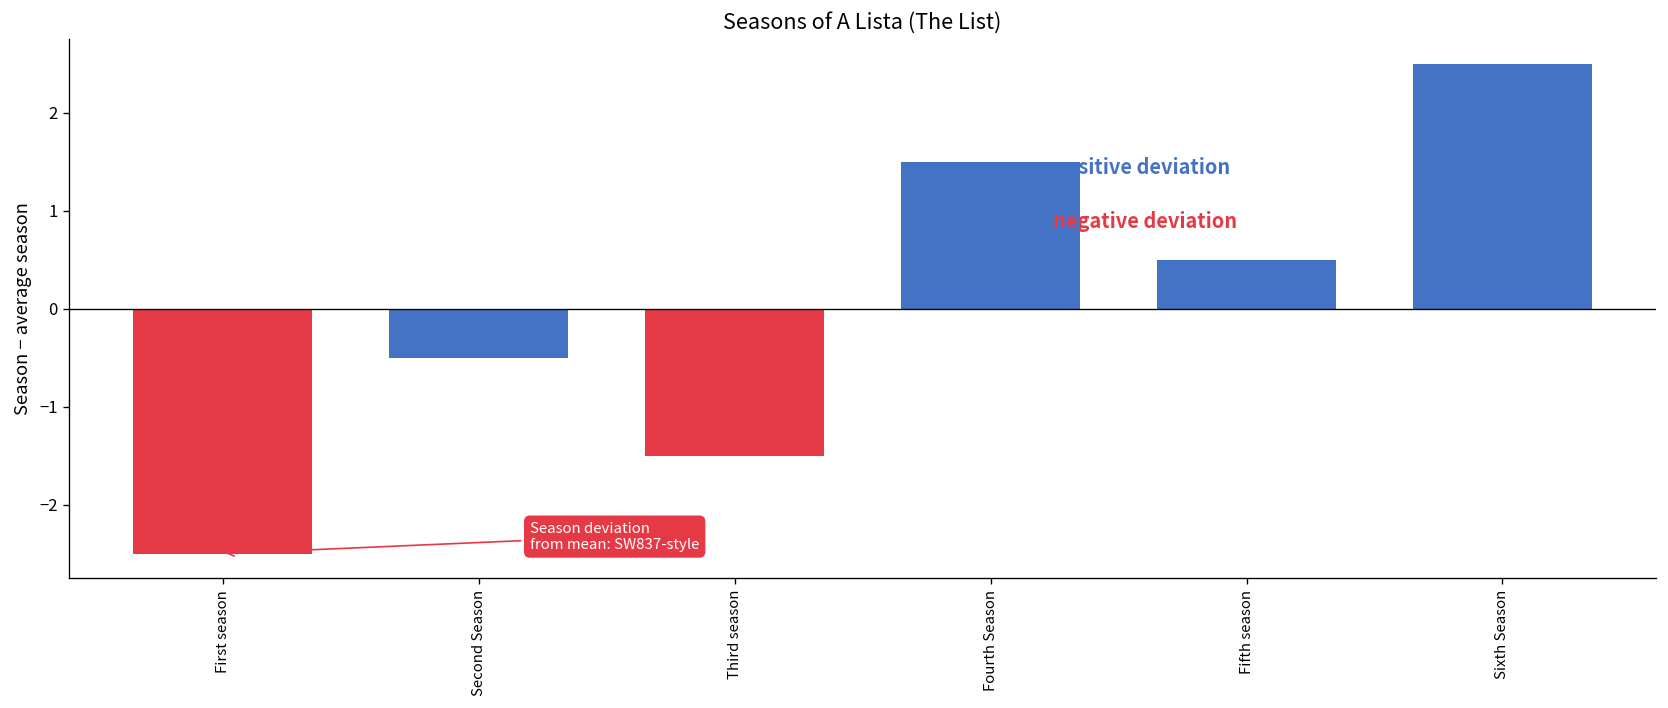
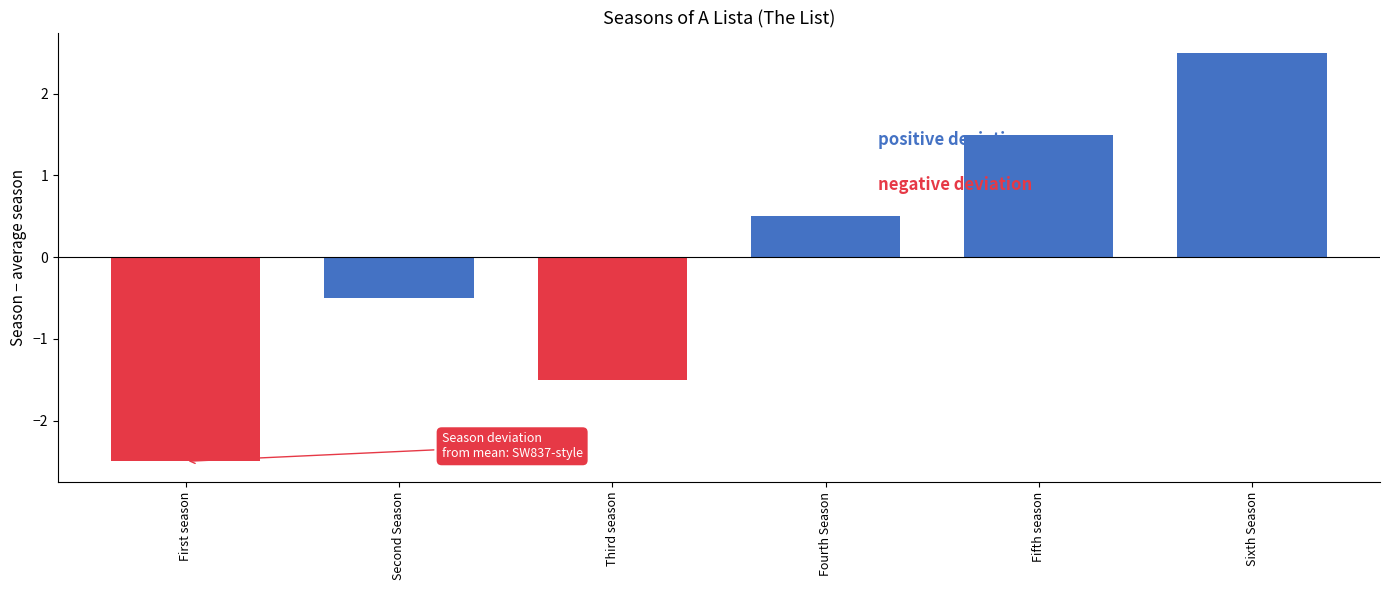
Fourth Season: 1.5 -> 0.5
Fifth season: 0.5 -> 1.5
